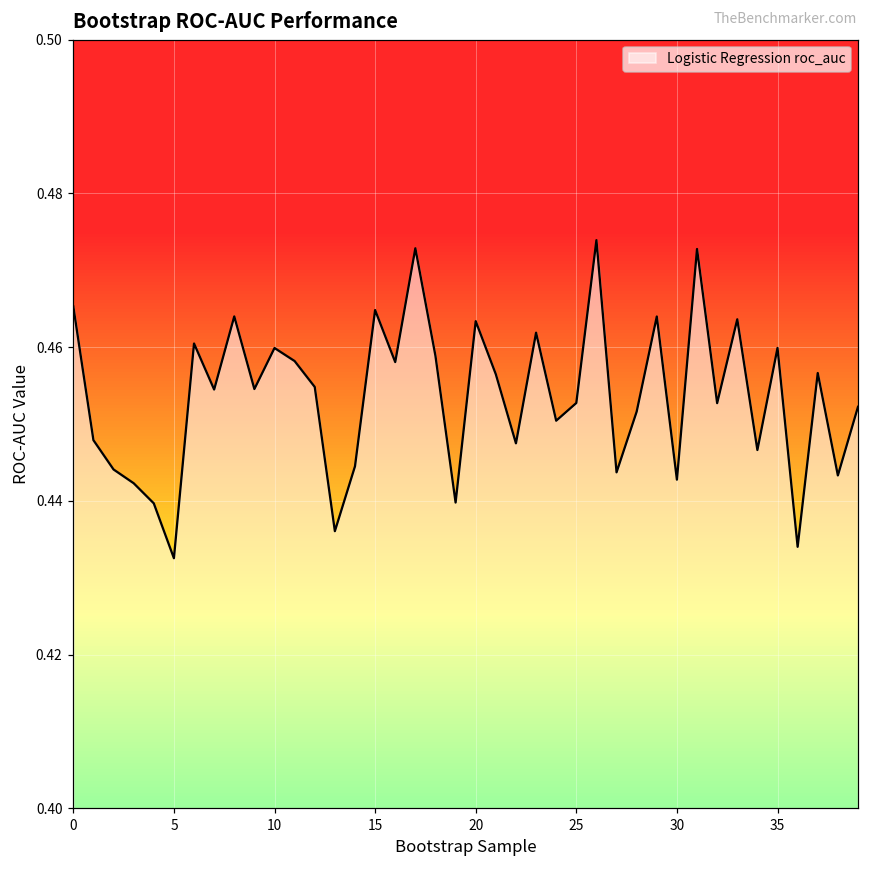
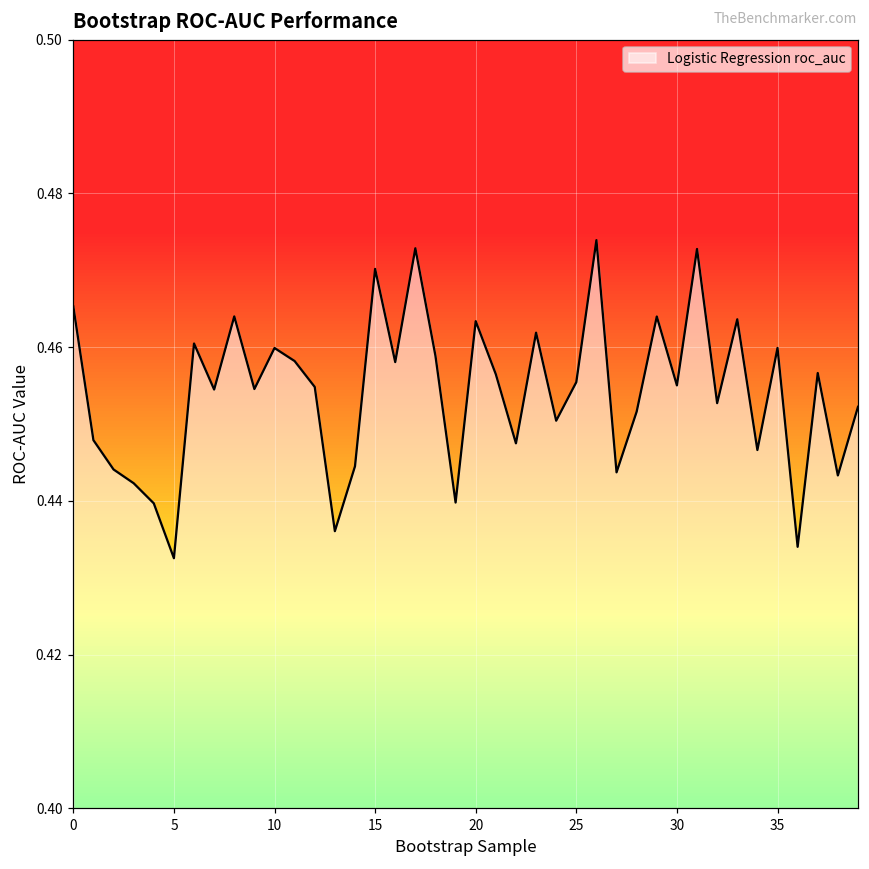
15: 0.465 -> 0.470
25: 0.453 -> 0.455
30: 0.443 -> 0.455
